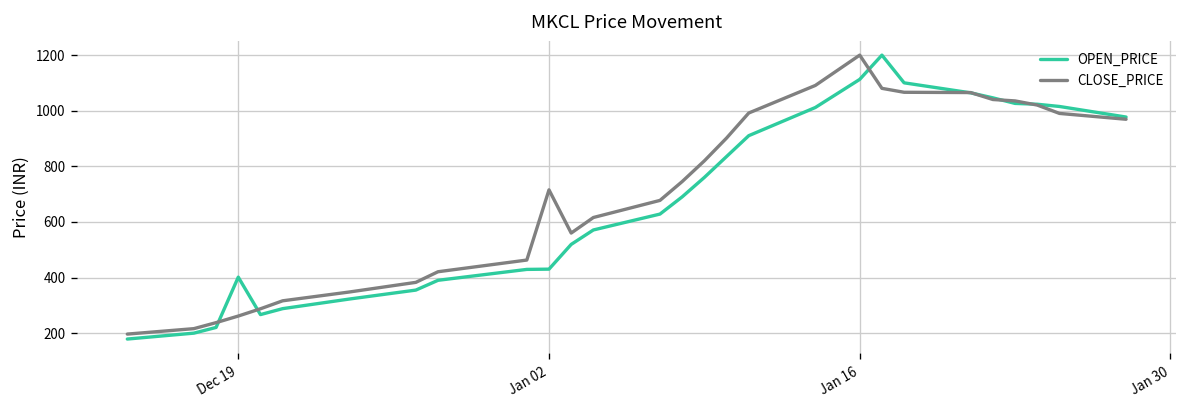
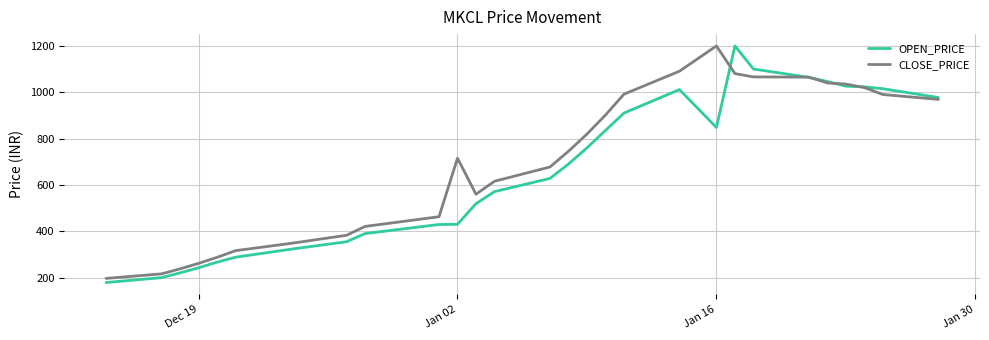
OPEN_PRICE, Dec 19: 400 -> 240
OPEN_PRICE, Jan 16: 1110 -> 850
